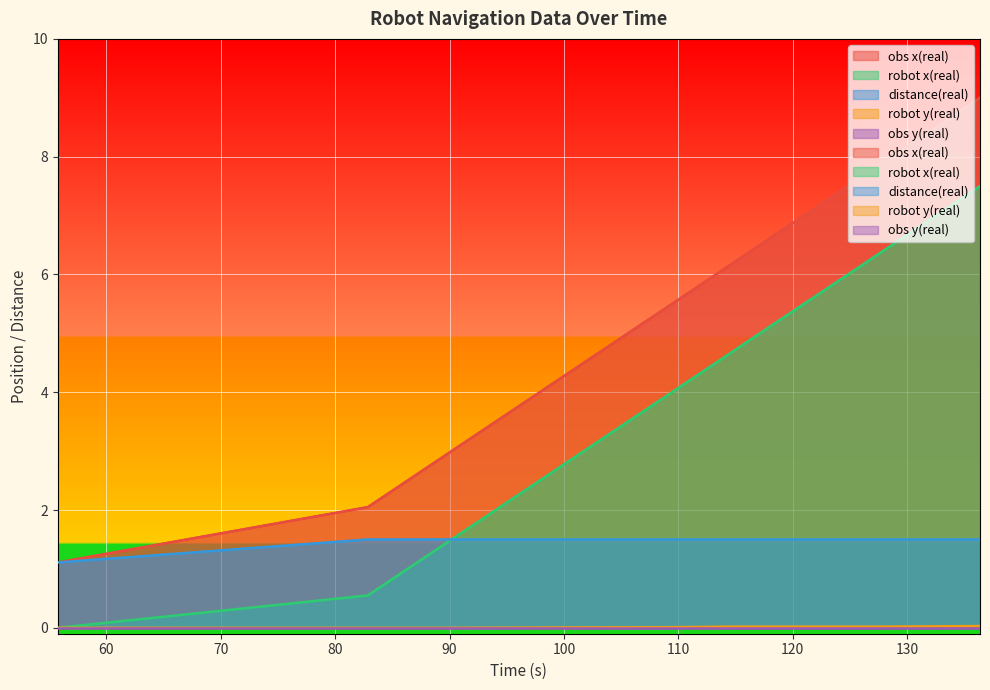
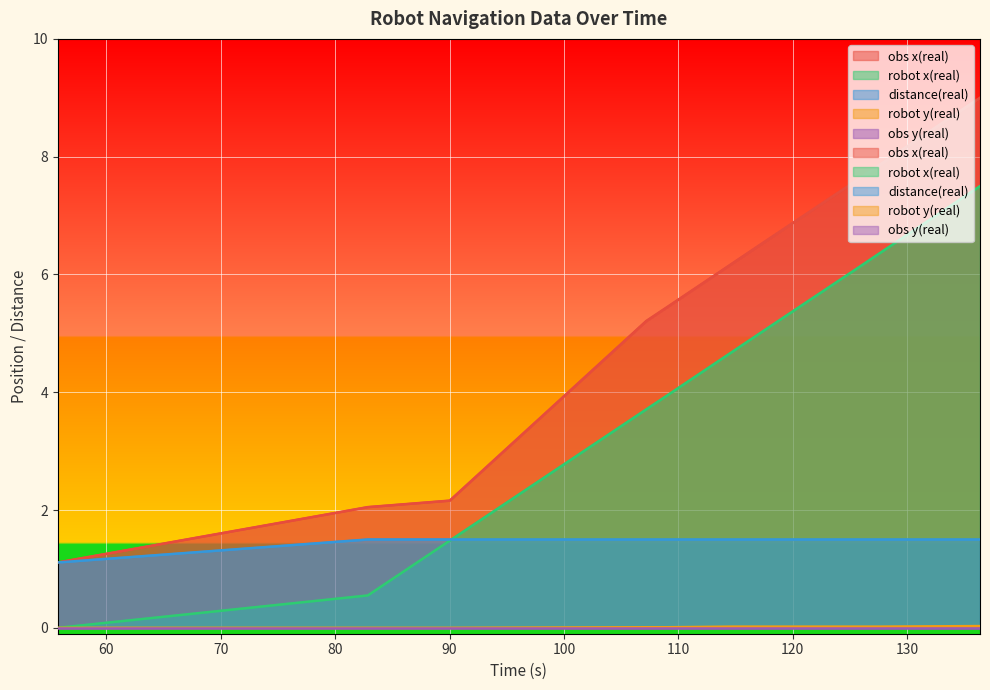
obs x(real), 90: 3.0 -> 2.2
